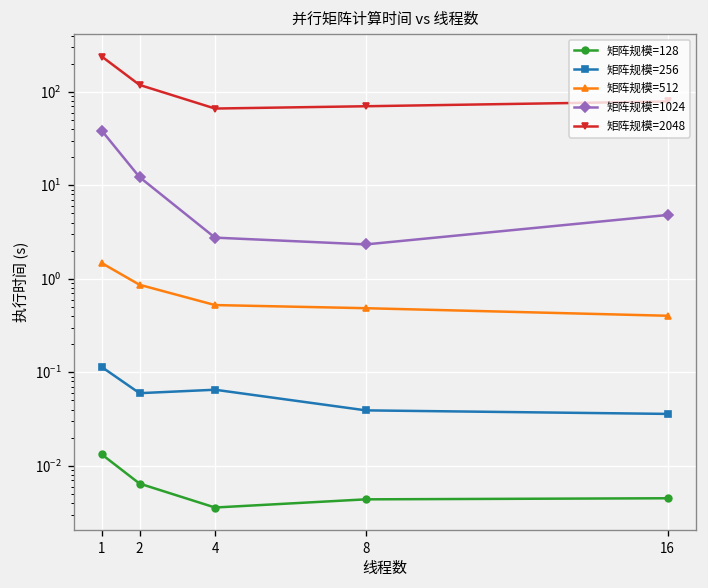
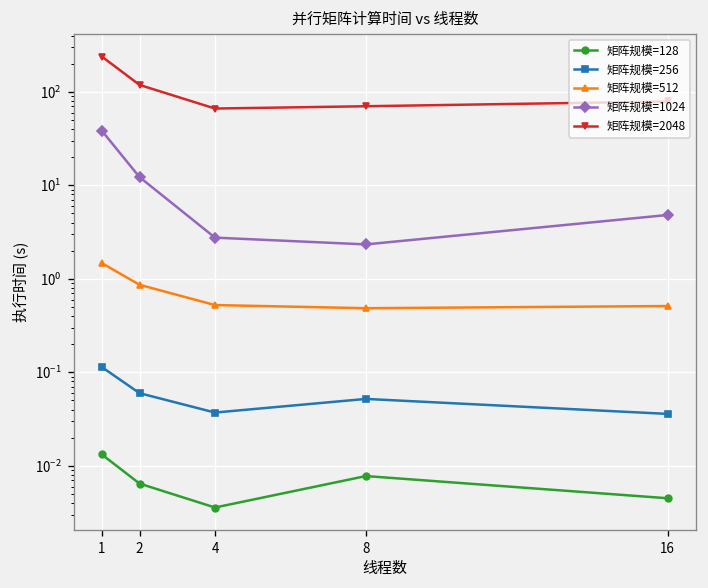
矩阵规模=256, 4: 0.07 -> 0.04
矩阵规模=128, 8: 0.004 -> 0.008
矩阵规模=256, 8: 0.04 -> 0.05
矩阵规模=512, 16: 0.4 -> 0.5
